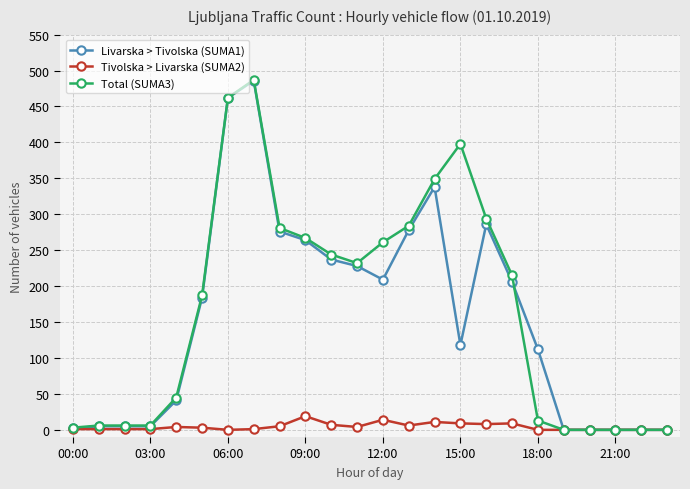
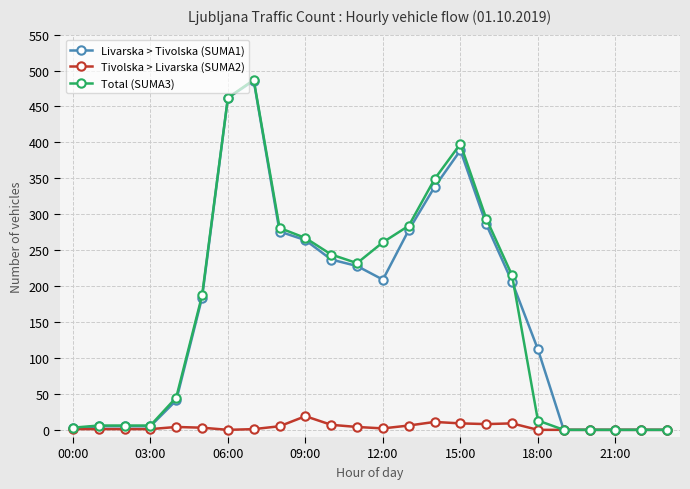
Tivolska > Livarska (SUMA2), 12:00: 10 -> 0
Livarska > Tivolska (SUMA1), 15:00: 120 -> 390
